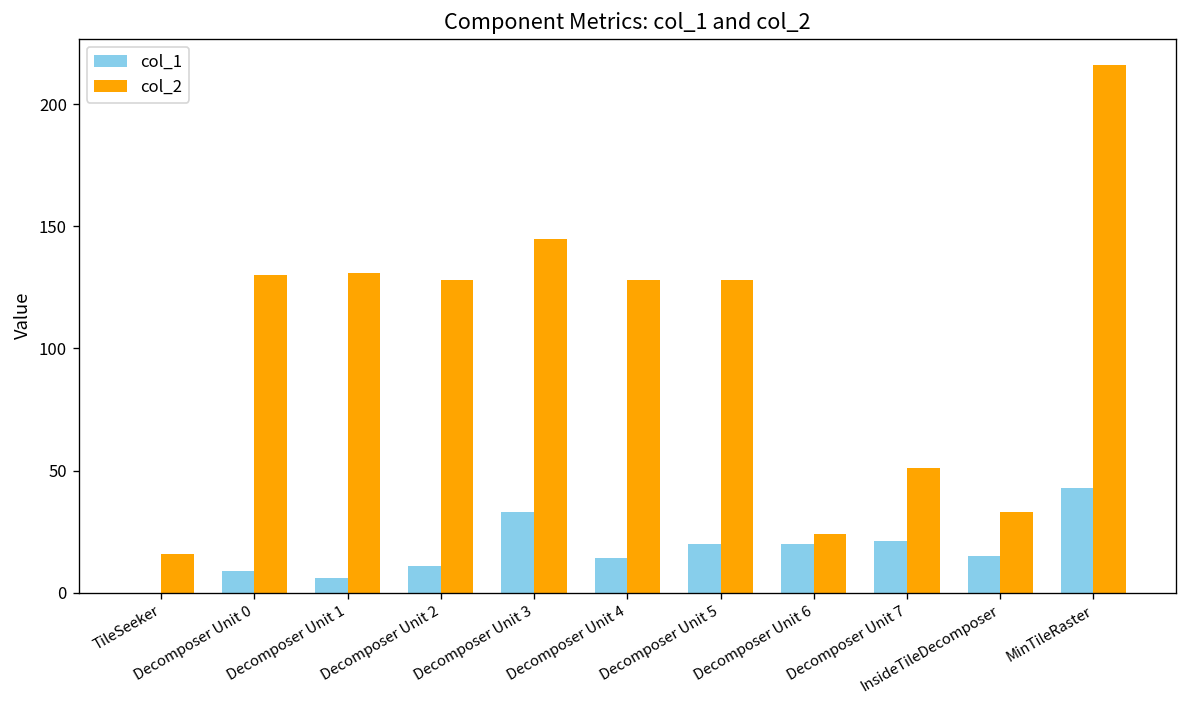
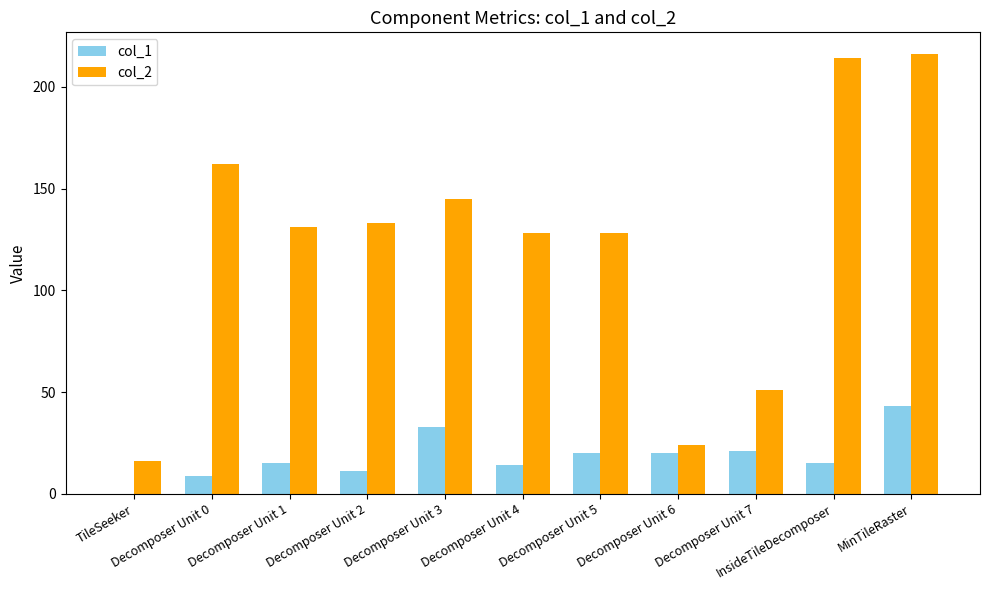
col_2, Decomposer Unit 0: 130 -> 162
col_1, Decomposer Unit 1: 6 -> 15
col_2, Decomposer Unit 2: 128 -> 133
col_2, InsideTileDecomposer: 33 -> 214
